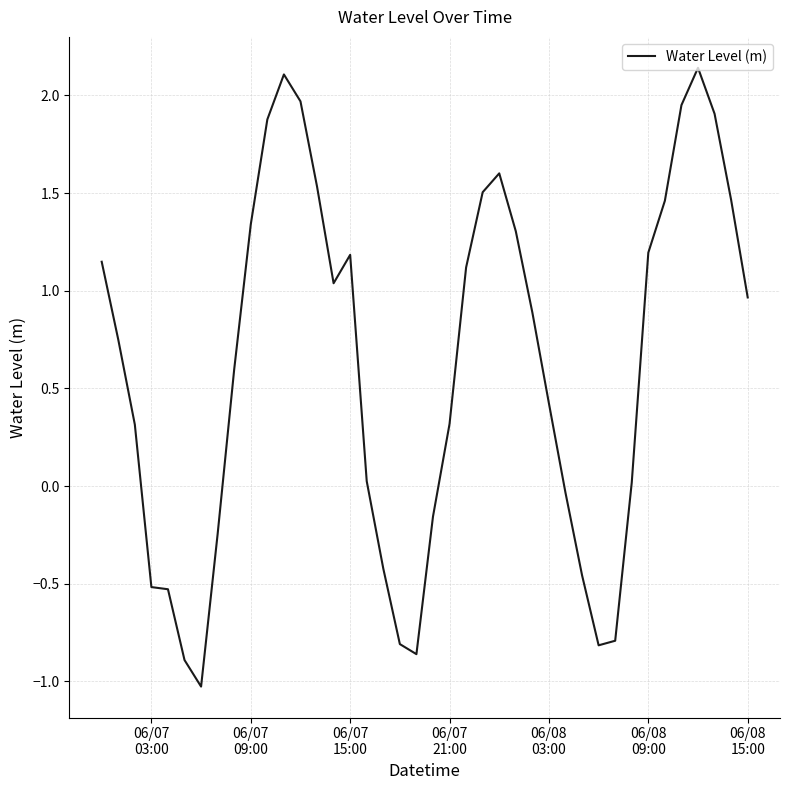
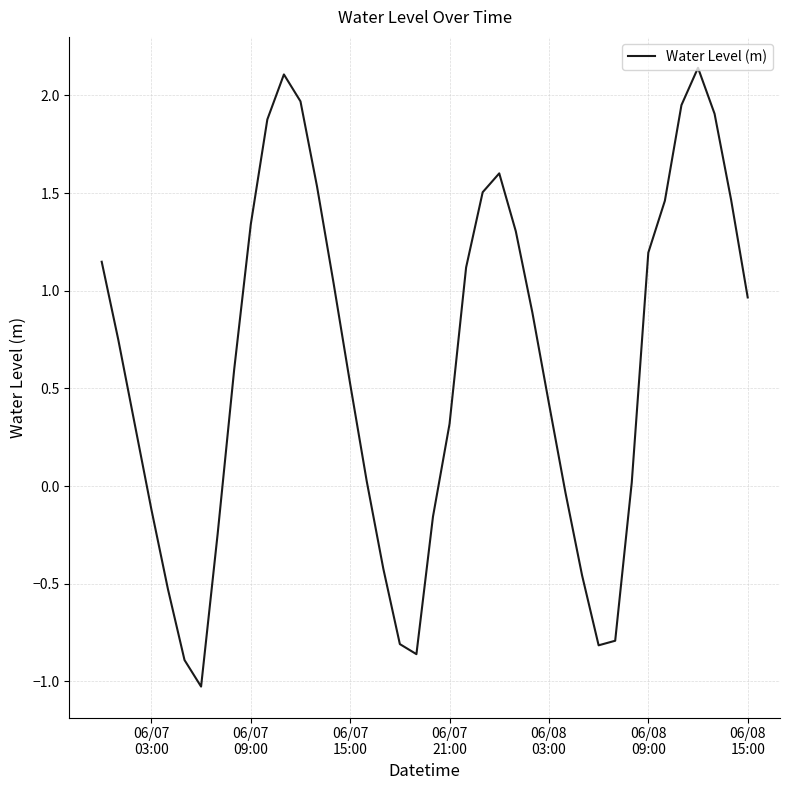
06/07 03:00: -0.52 -> -0.12
06/07 15:00: 1.18 -> 0.52
